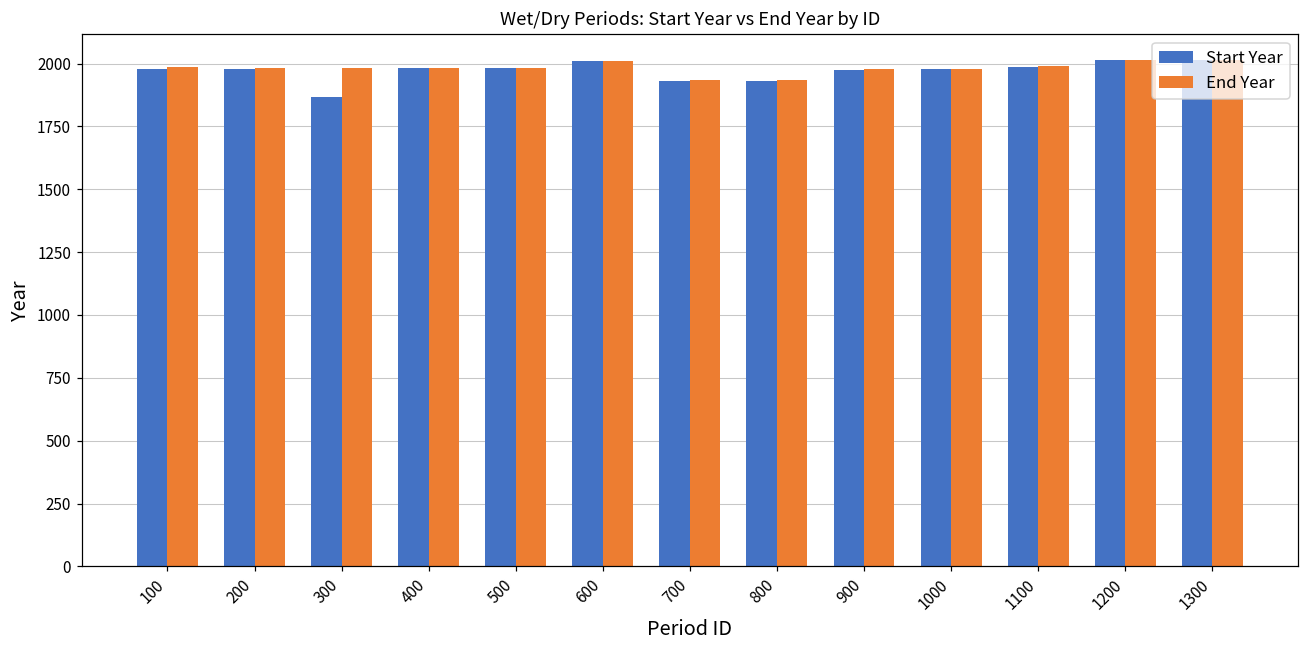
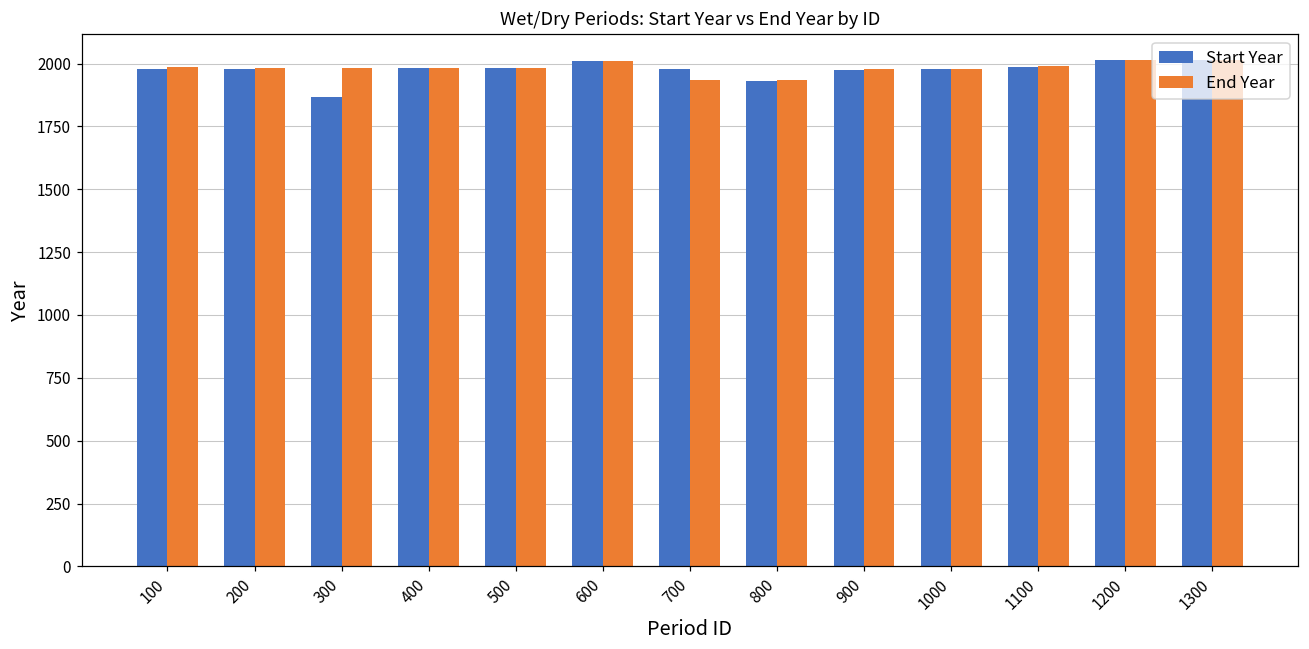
Start Year, 700: 1930 -> 1980
